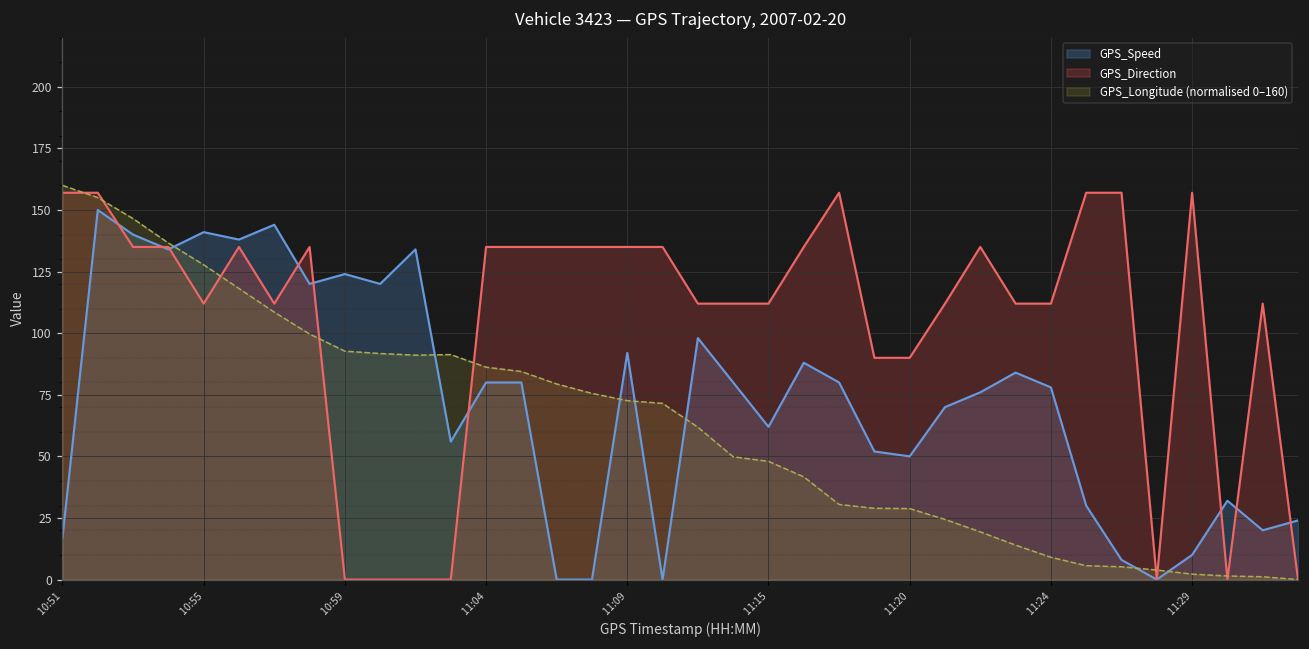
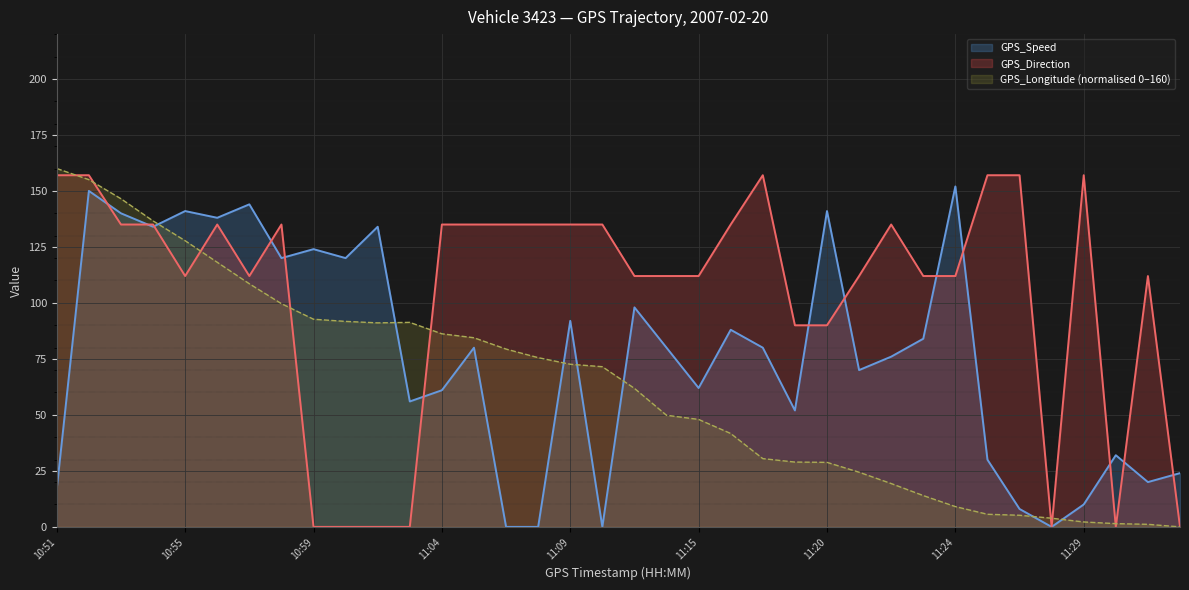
GPS_Speed, 11:04: 80 -> 61
GPS_Speed, 11:20: 50 -> 141
GPS_Speed, 11:24: 78 -> 152
